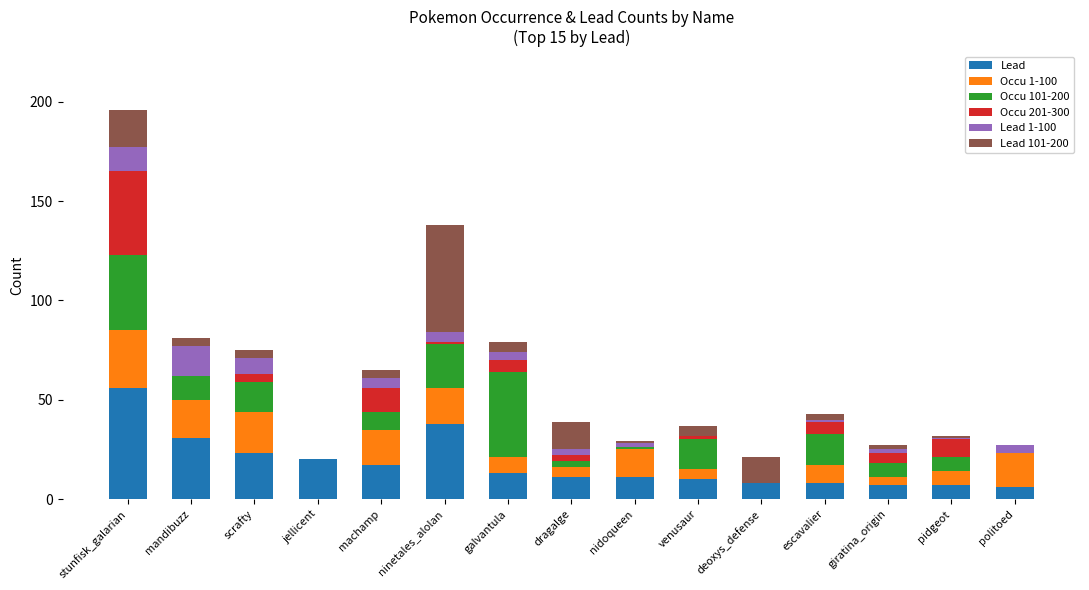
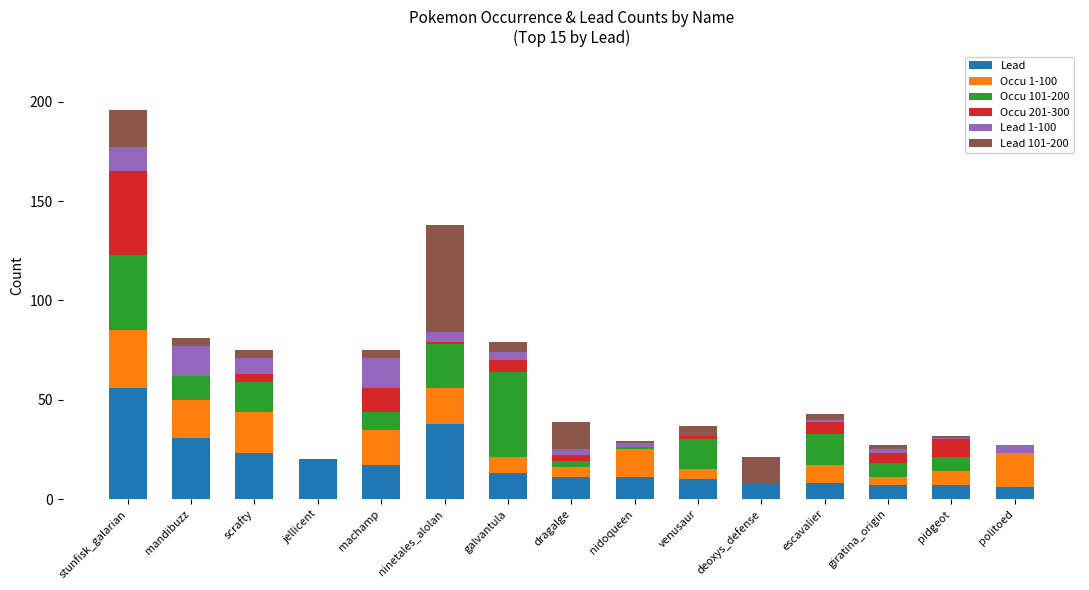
Lead 1-100, machamp: 5 -> 15
